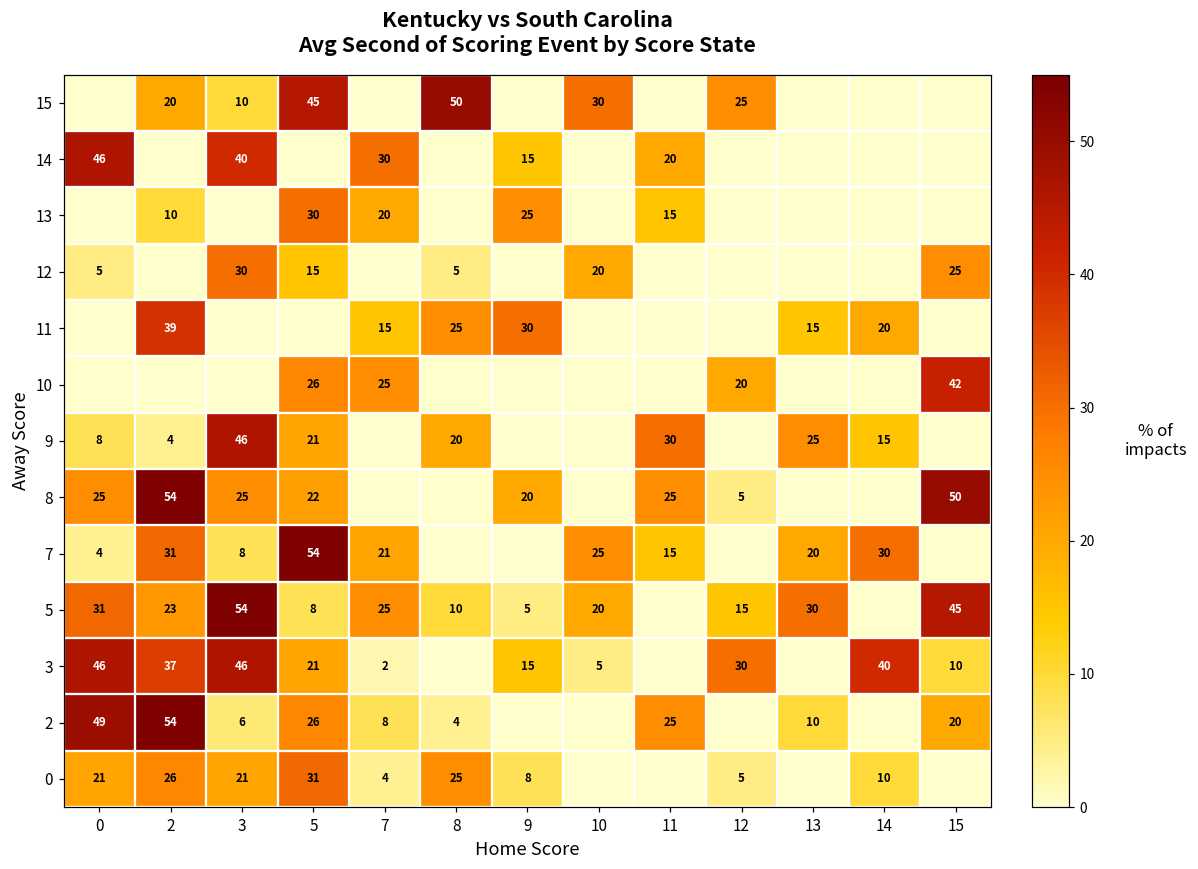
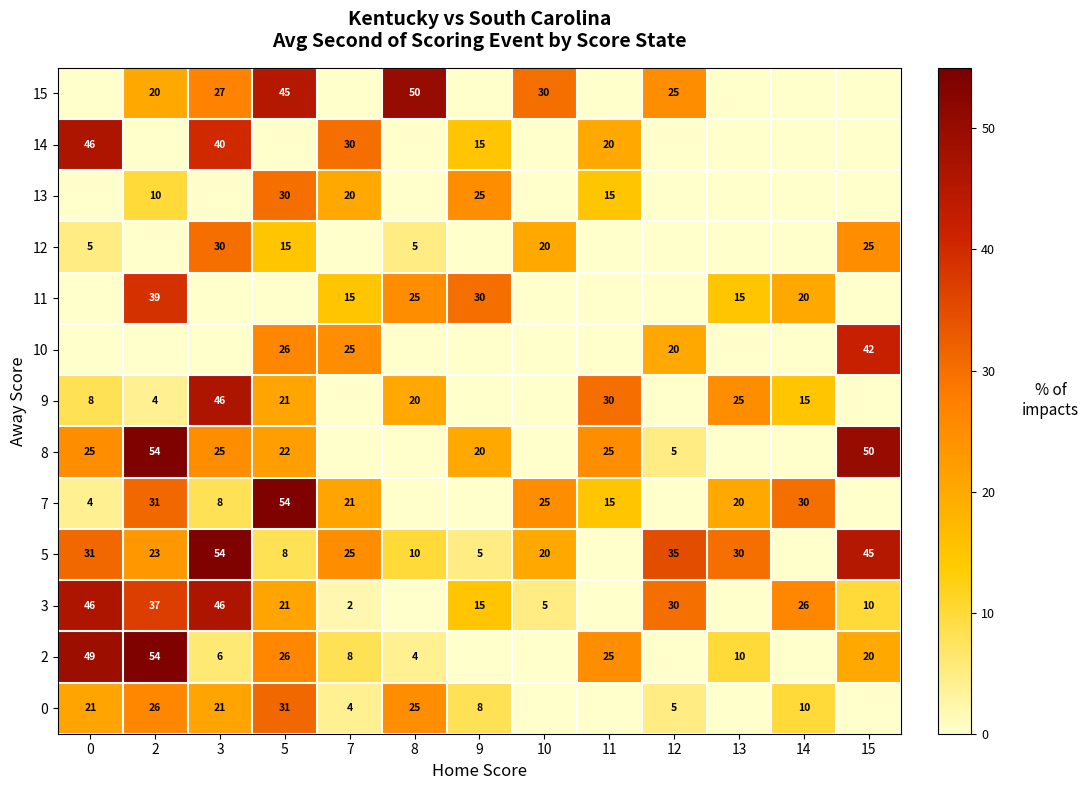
15, 3: 10 -> 27
5, 12: 15 -> 35
3, 14: 40 -> 26
